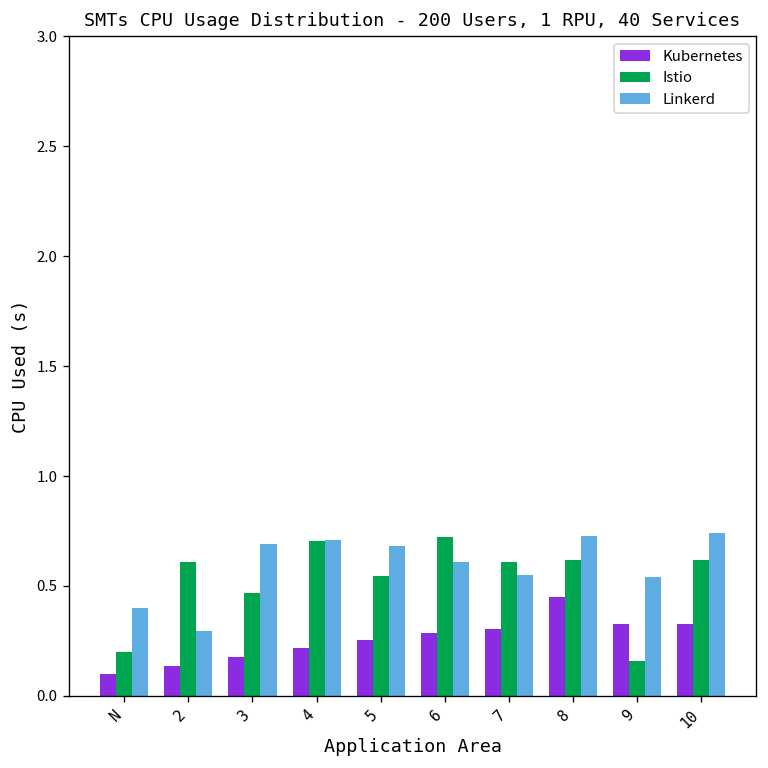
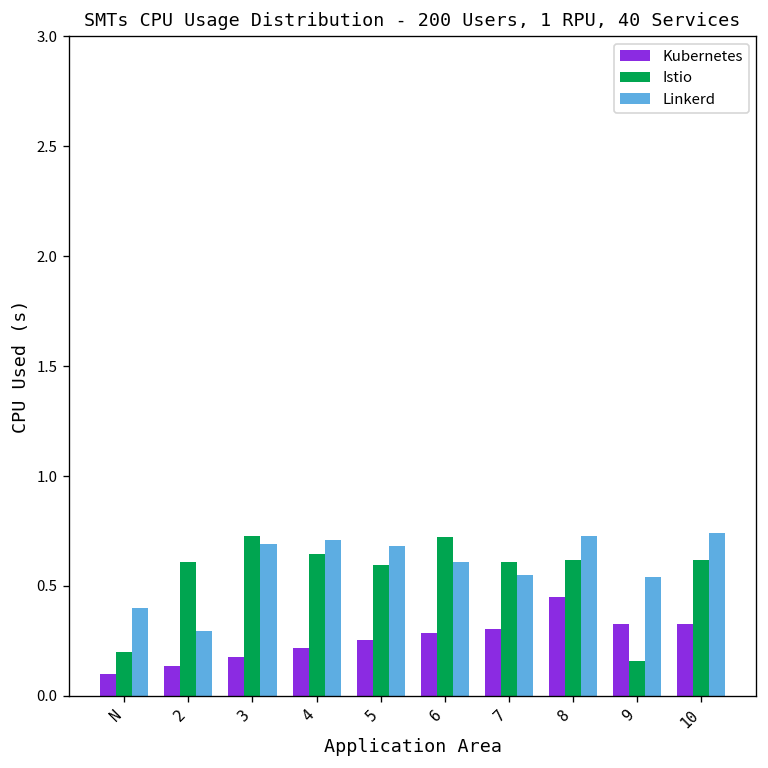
Istio, 3: 0.47 -> 0.73
Istio, 4: 0.70 -> 0.65
Istio, 5: 0.55 -> 0.59
